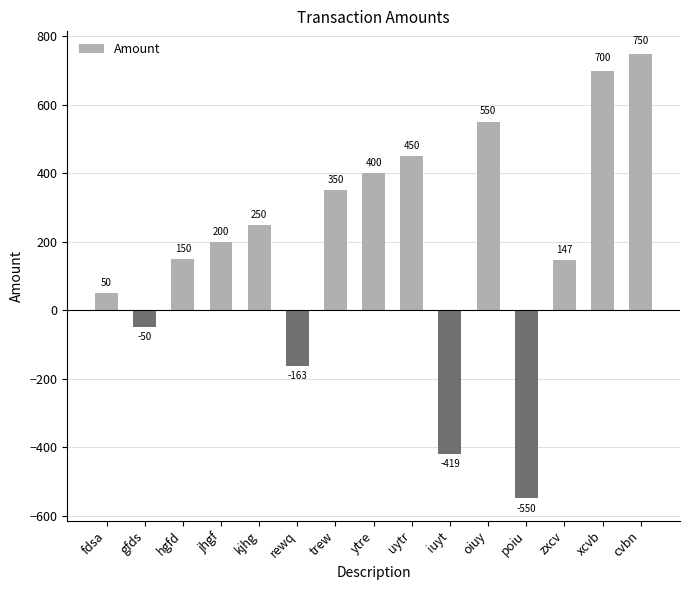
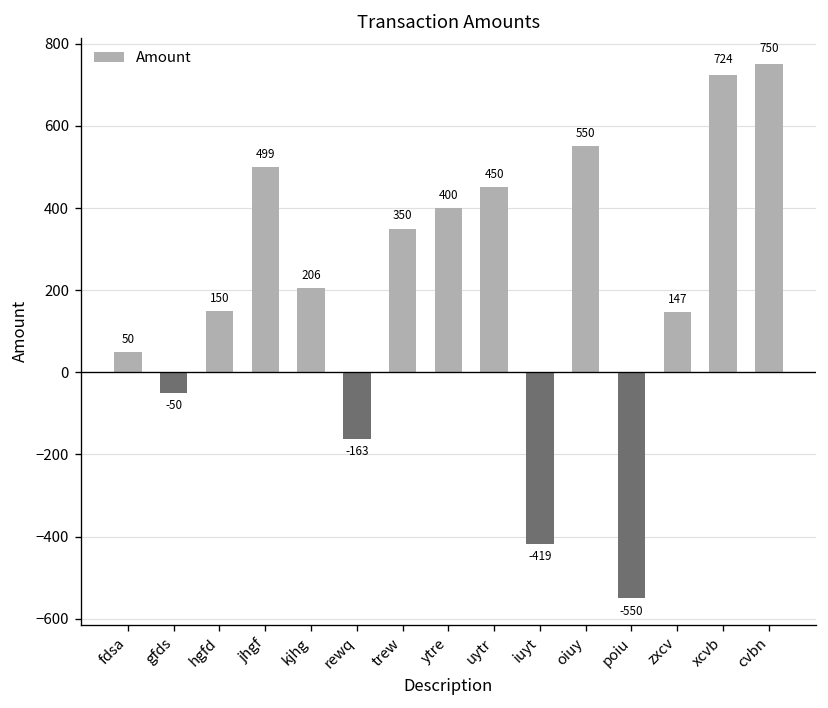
jhgf: 200 -> 499
kjhg: 250 -> 206
xcvb: 700 -> 724
